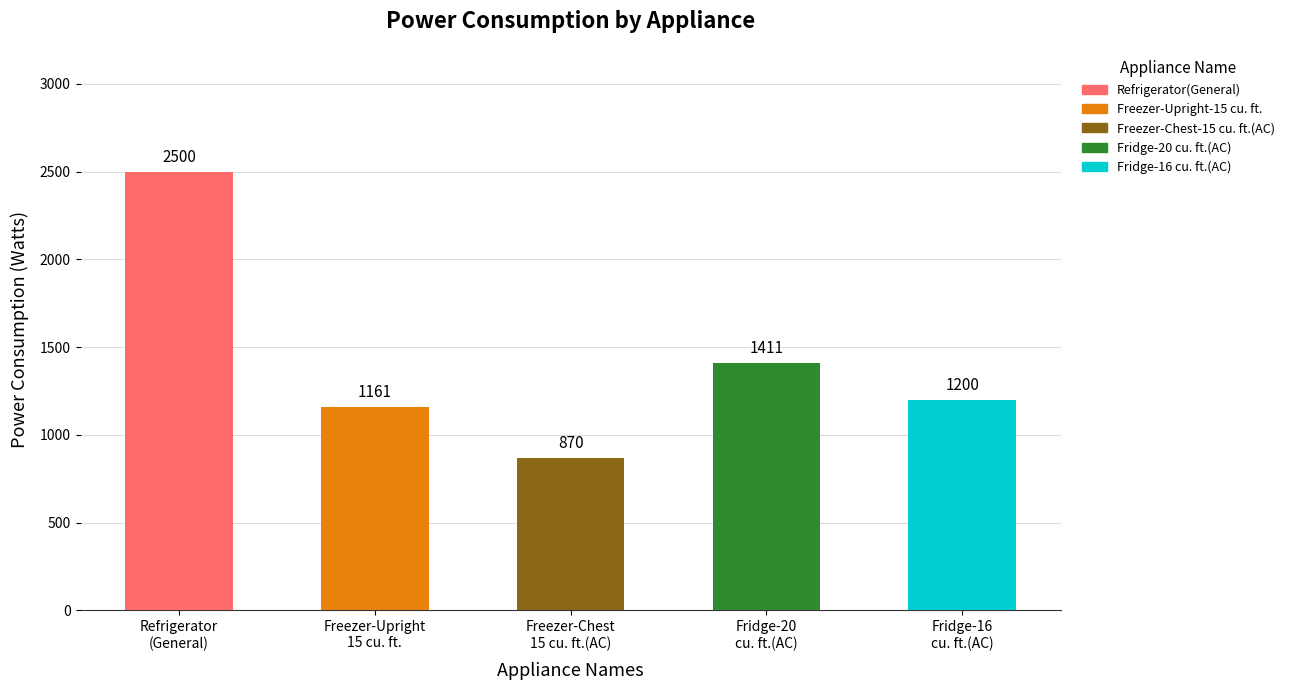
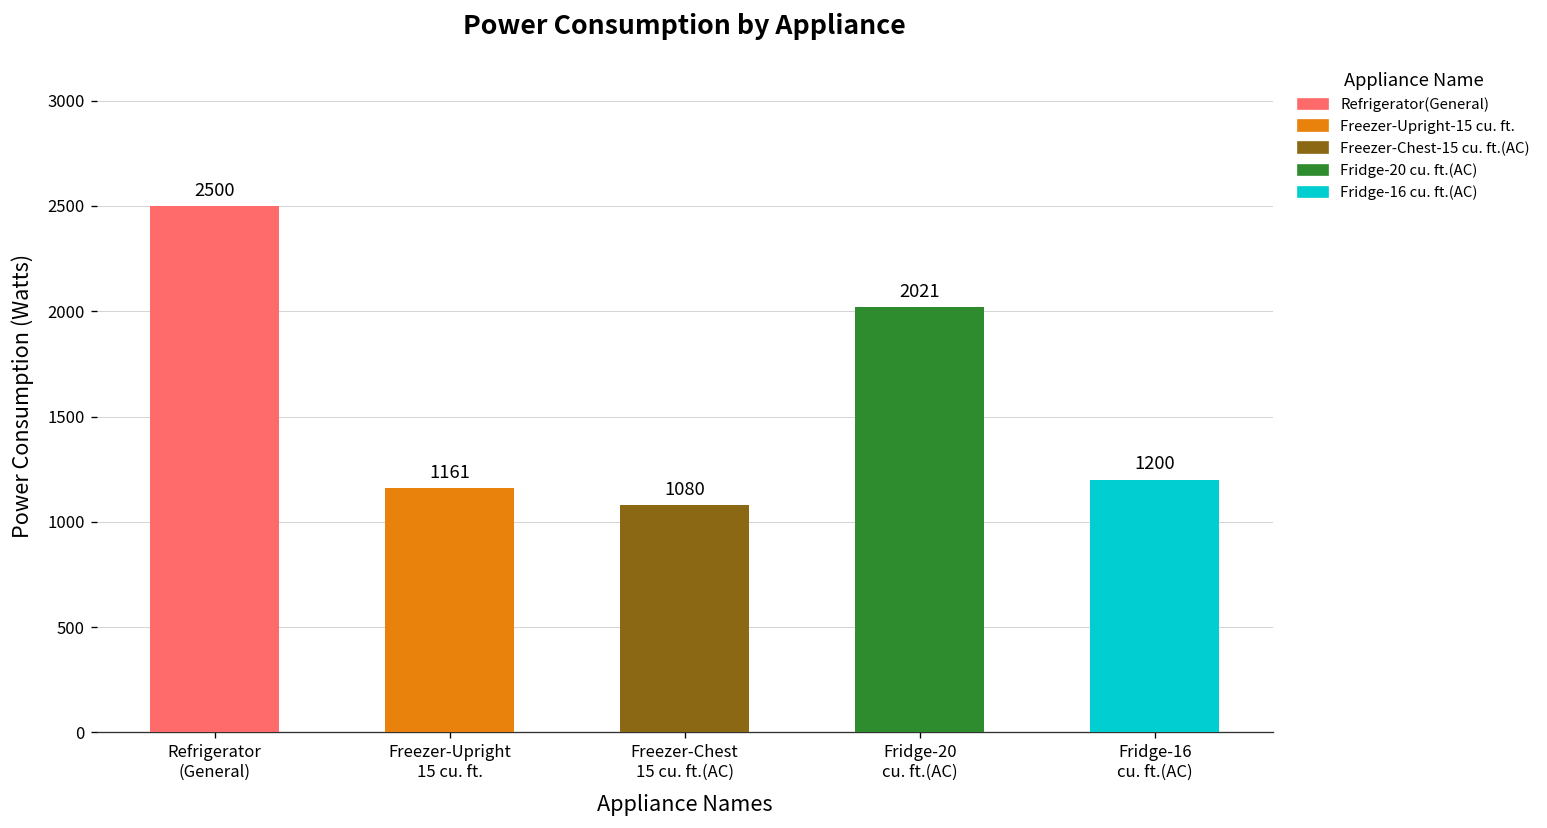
Freezer-Chest 15 cu. ft.(AC): 870 -> 1080
Fridge-20 cu. ft.(AC): 1411 -> 2021
